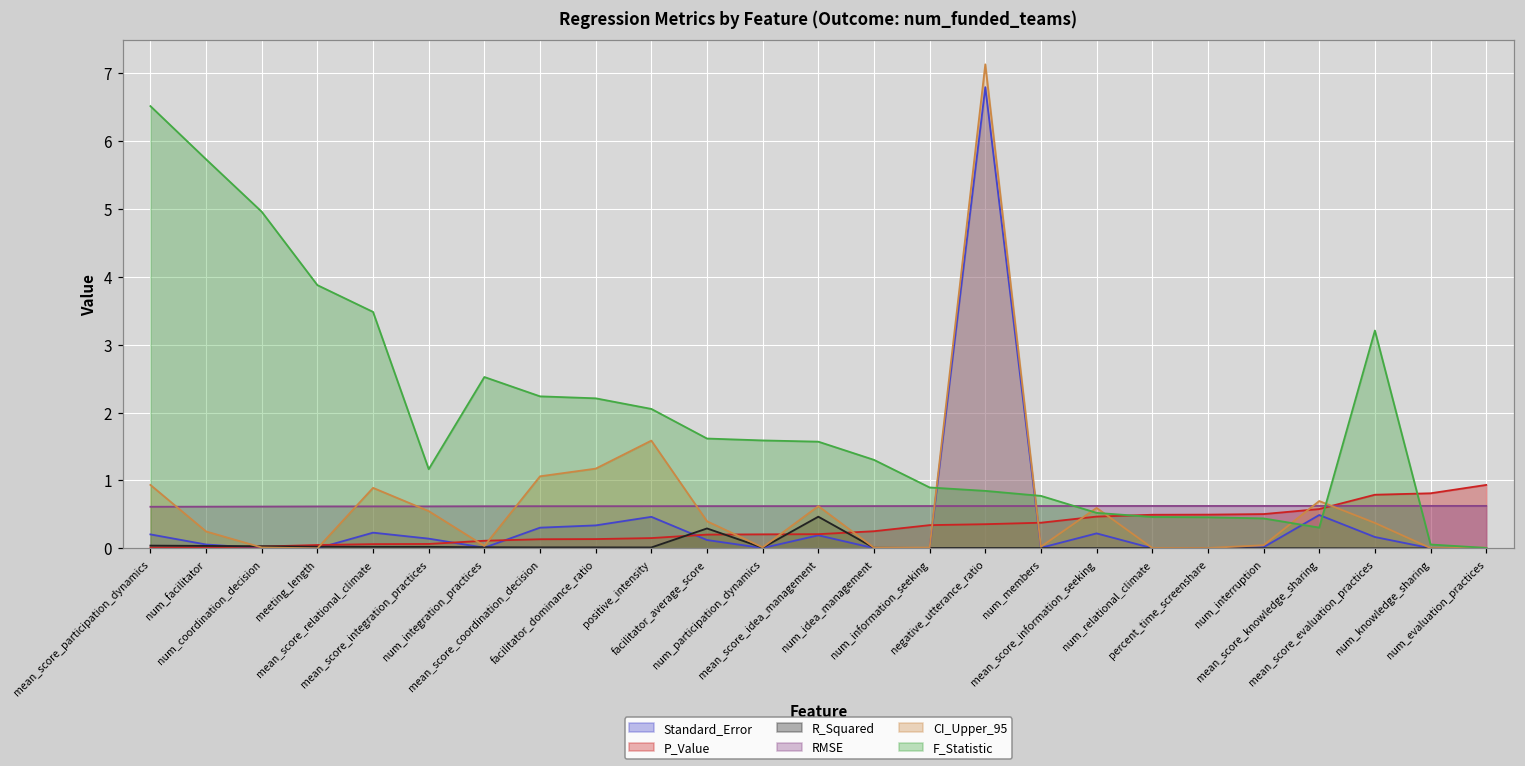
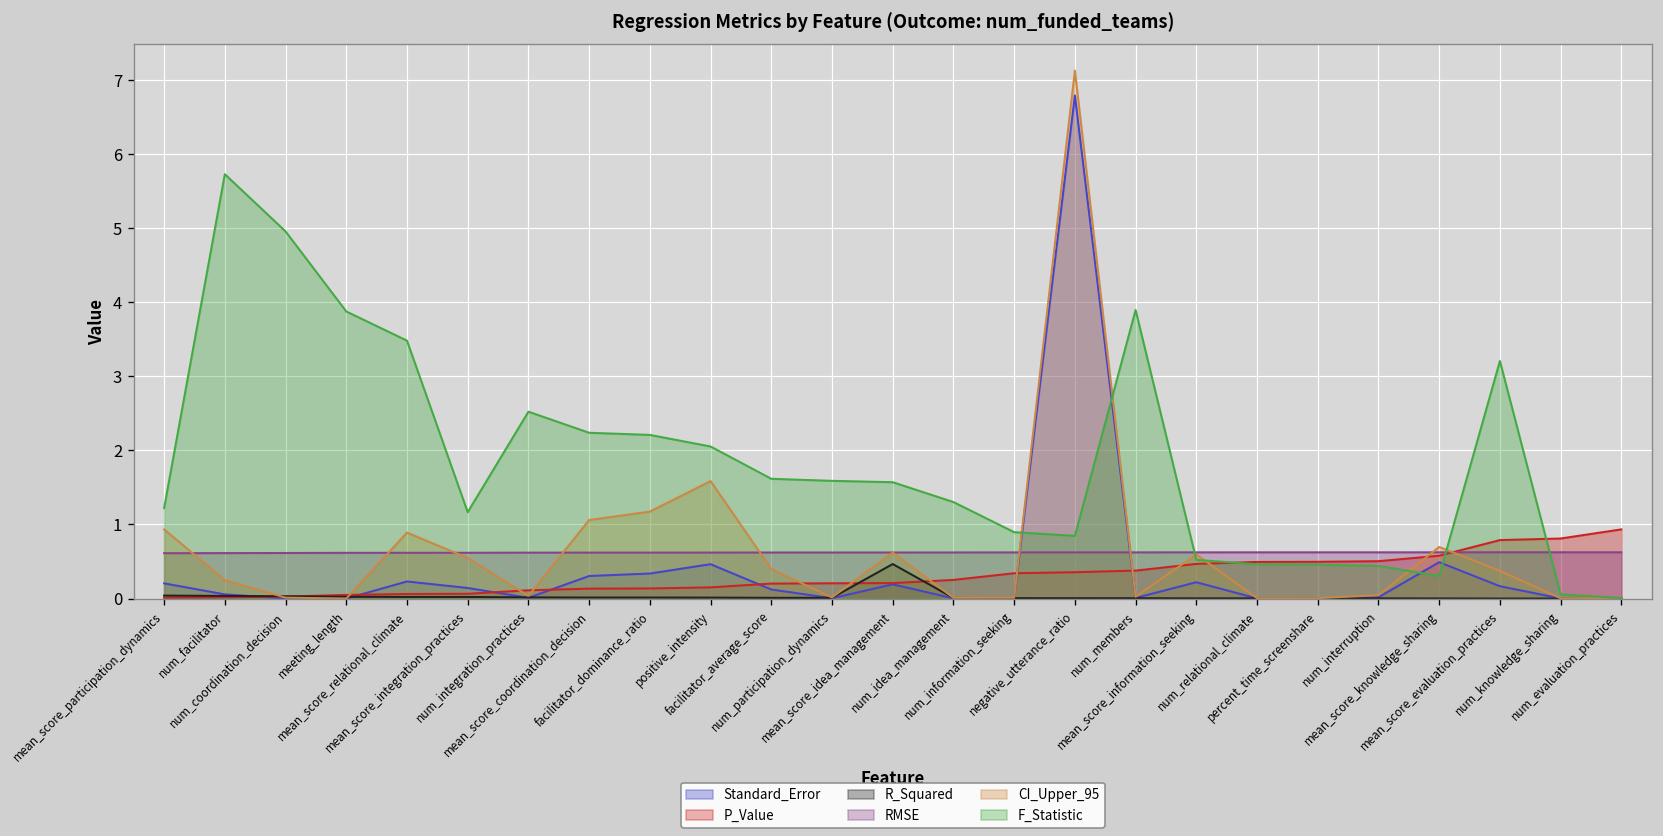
F_Statistic, mean_score_participation_dynamics: 6.5 -> 1.2
R_Squared, facilitator_average_score: 0.3 -> 0.0
F_Statistic, num_members: 0.8 -> 3.9
